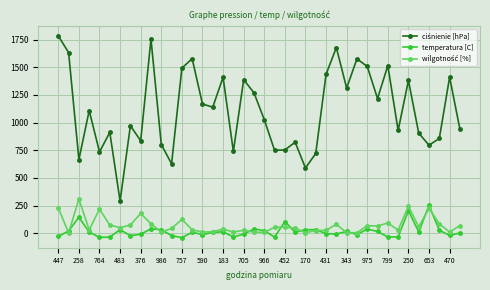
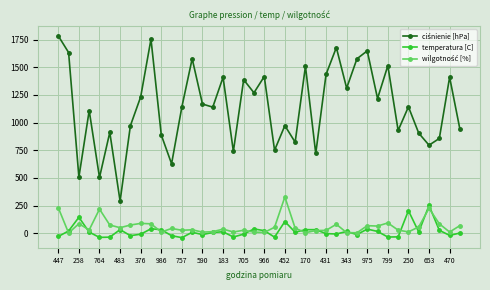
ciśnienie [hPa], 258: 670 -> 510
wilgotność [%], 258: 310 -> 90
ciśnienie [hPa], 764: 740 -> 500
ciśnienie [hPa], 376: 840 -> 1230
wilgotność [%], 376: 180 -> 90
ciśnienie [hPa], 986: 800 -> 890
ciśnienie [hPa], 757: 1490 -> 1140
wilgotność [%], 757: 130 -> 30
ciśnienie [hPa], 966: 1030 -> 1420
ciśnienie [hPa], 452: 750 -> 970
wilgotność [%], 452: 50 -> 330
ciśnienie [hPa], 170: 590 -> 1510
ciśnienie [hPa], 975: 1510 -> 1650
ciśnienie [hPa], 250: 1380 -> 1140
wilgotność [%], 250: 240 -> 10
